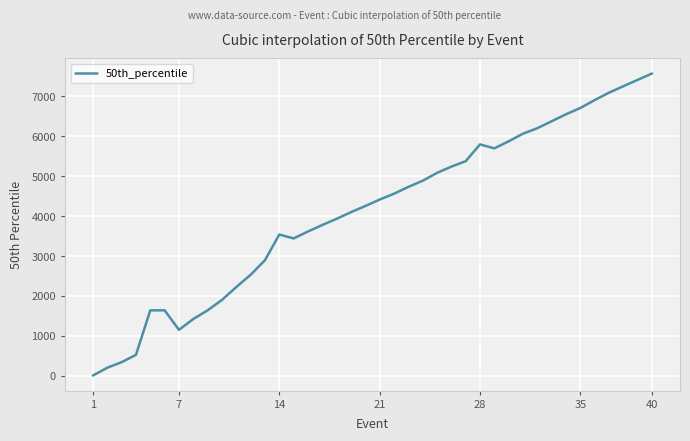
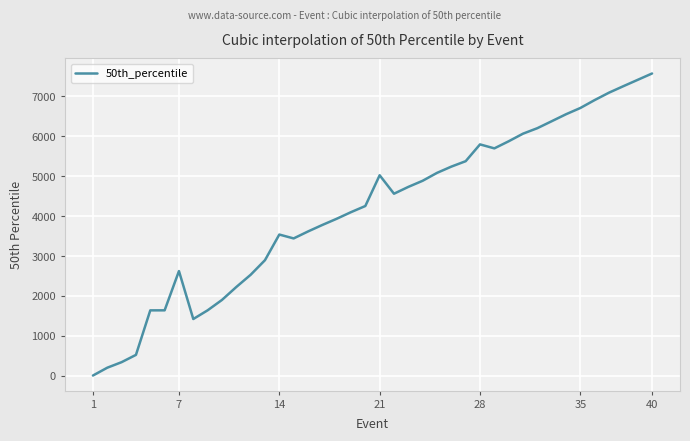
7: 1200 -> 2600
21: 4400 -> 5000
